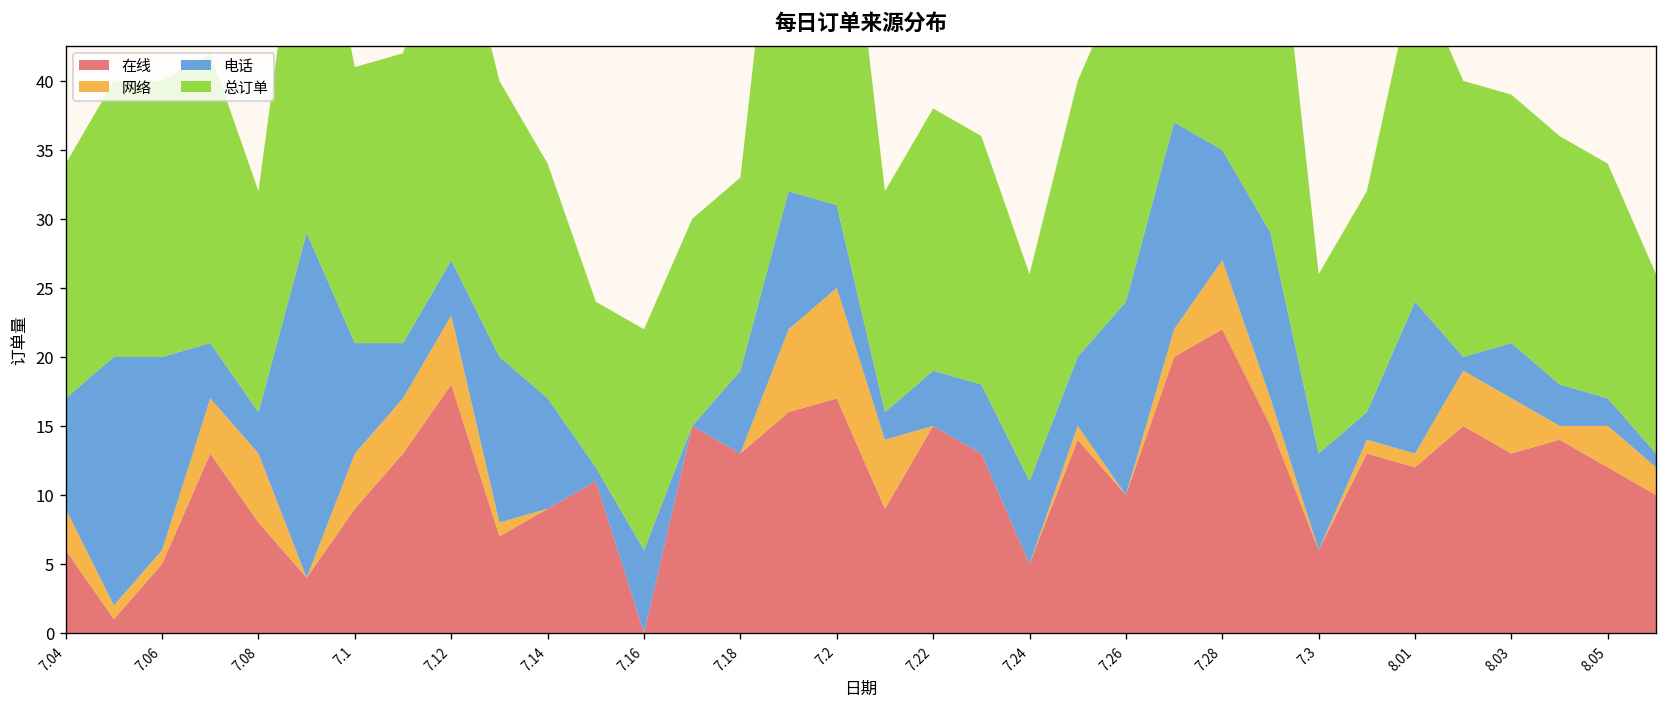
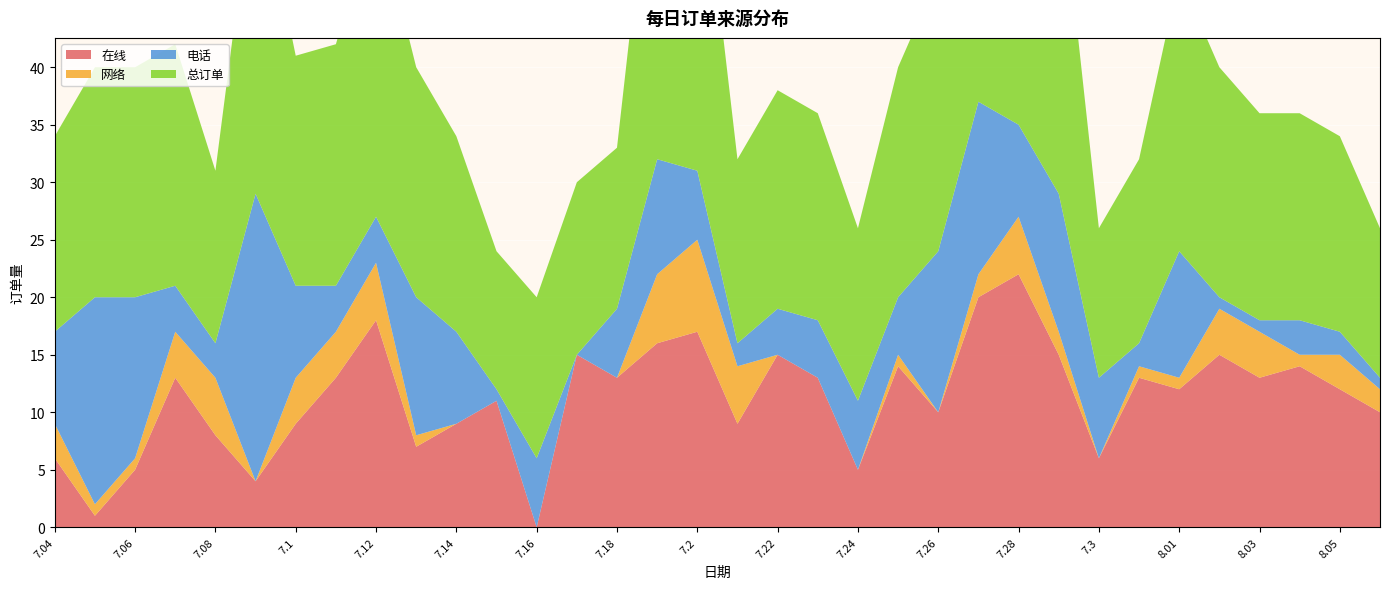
总订单, 7.08: 16 -> 15
总订单, 7.16: 16 -> 14
电话, 8.03: 4 -> 1
